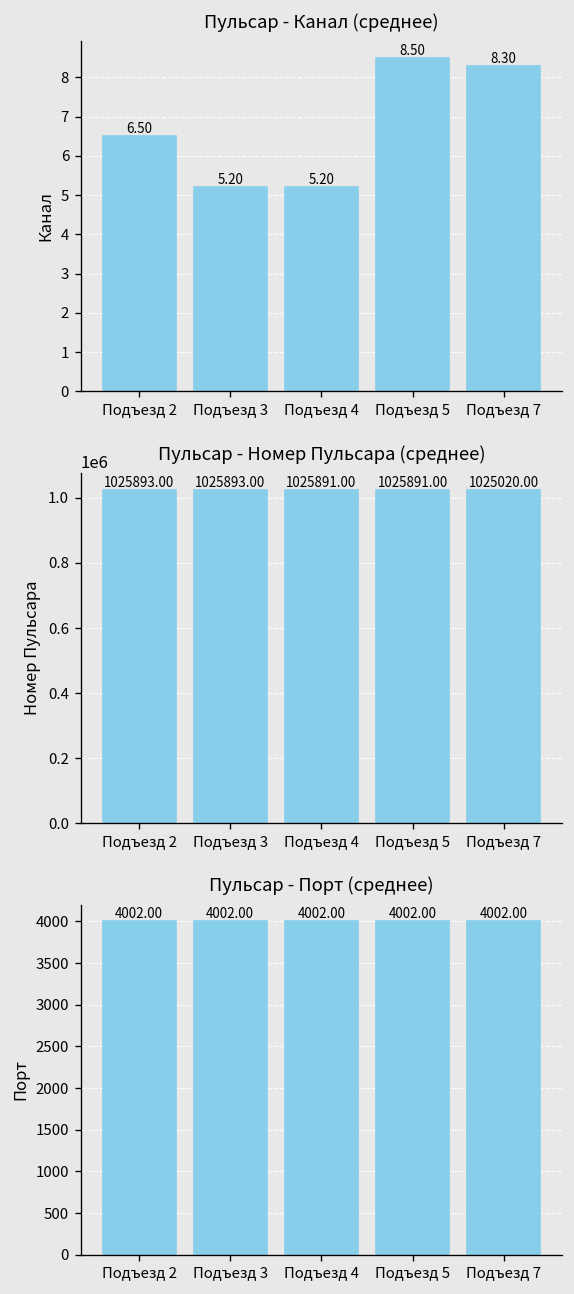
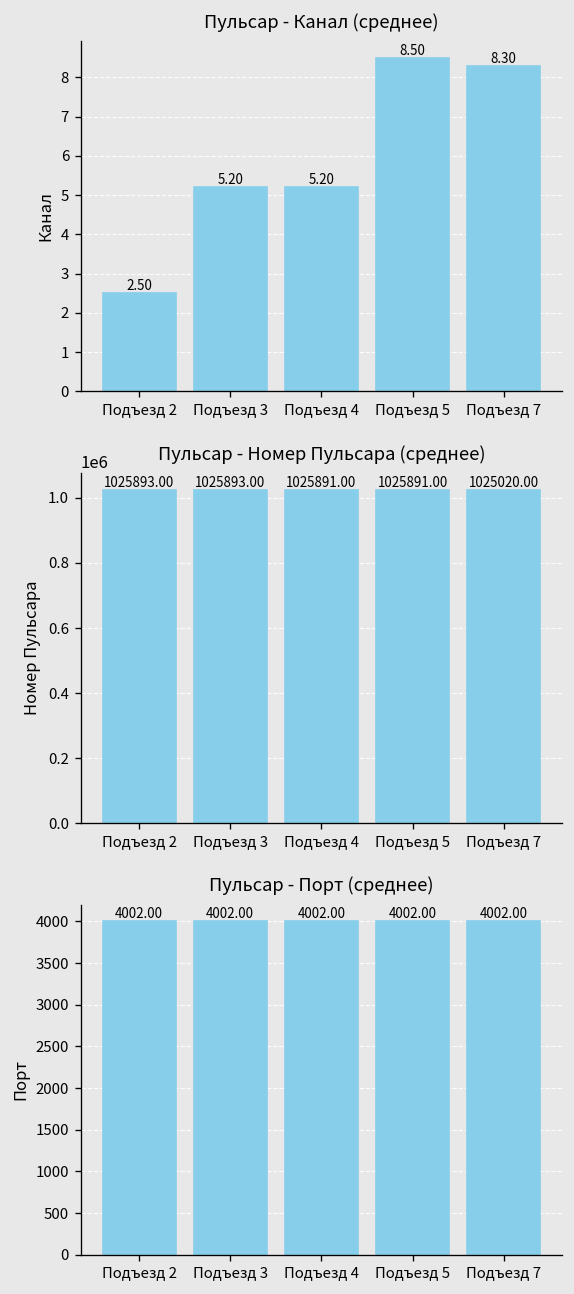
Пульсар - Канал (среднее), Подъезд 2: 6.50 -> 2.50
